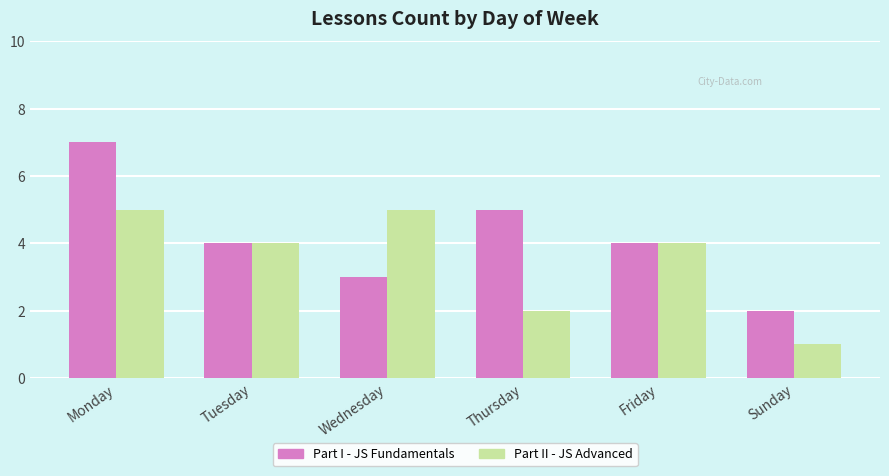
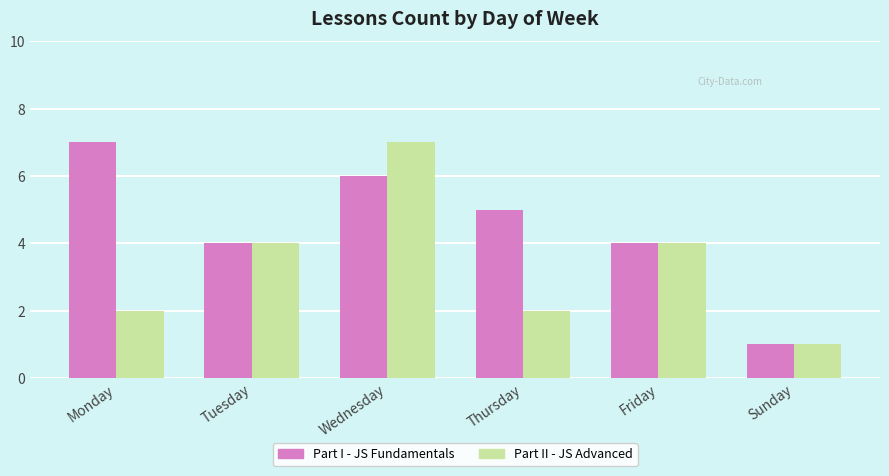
Part II - JS Advanced, Monday: 5 -> 2
Part I - JS Fundamentals, Wednesday: 3 -> 6
Part II - JS Advanced, Wednesday: 5 -> 7
Part I - JS Fundamentals, Sunday: 2 -> 1
